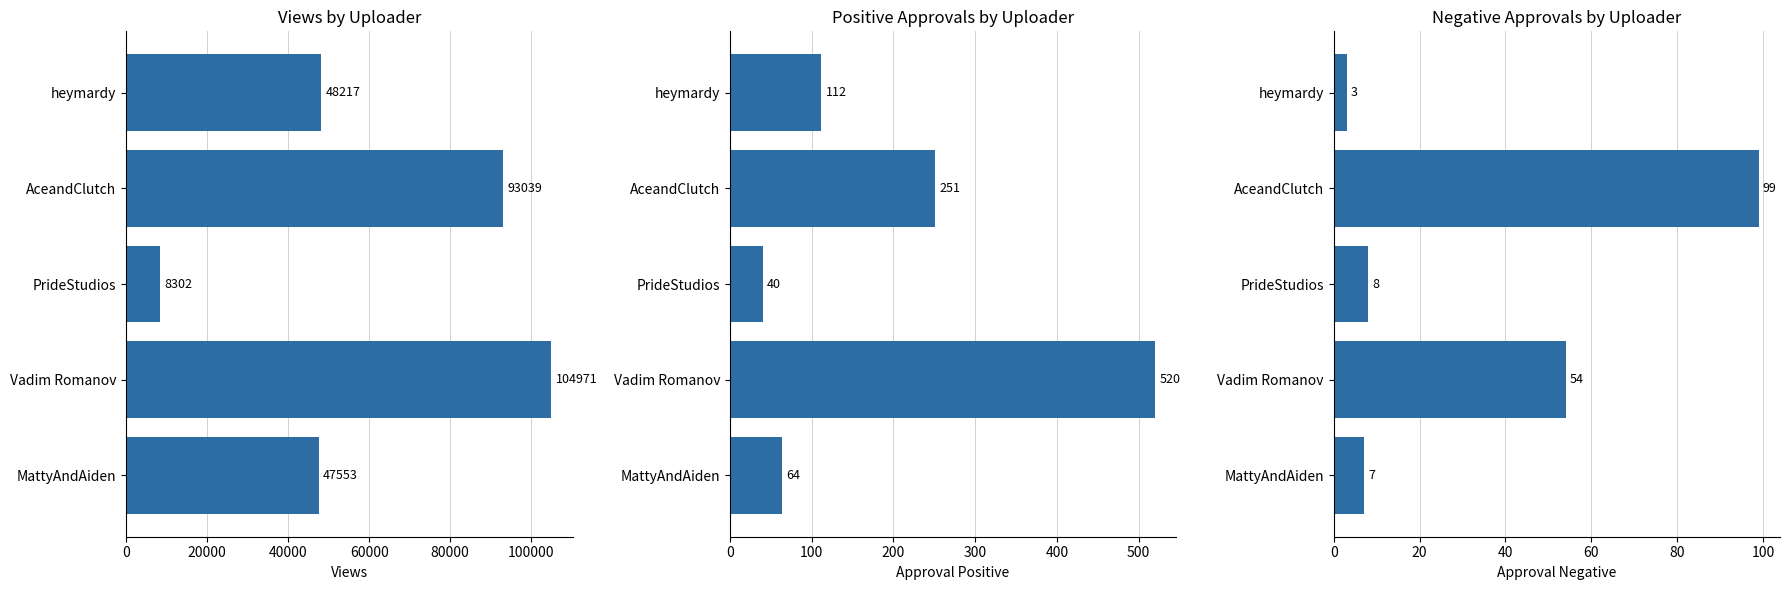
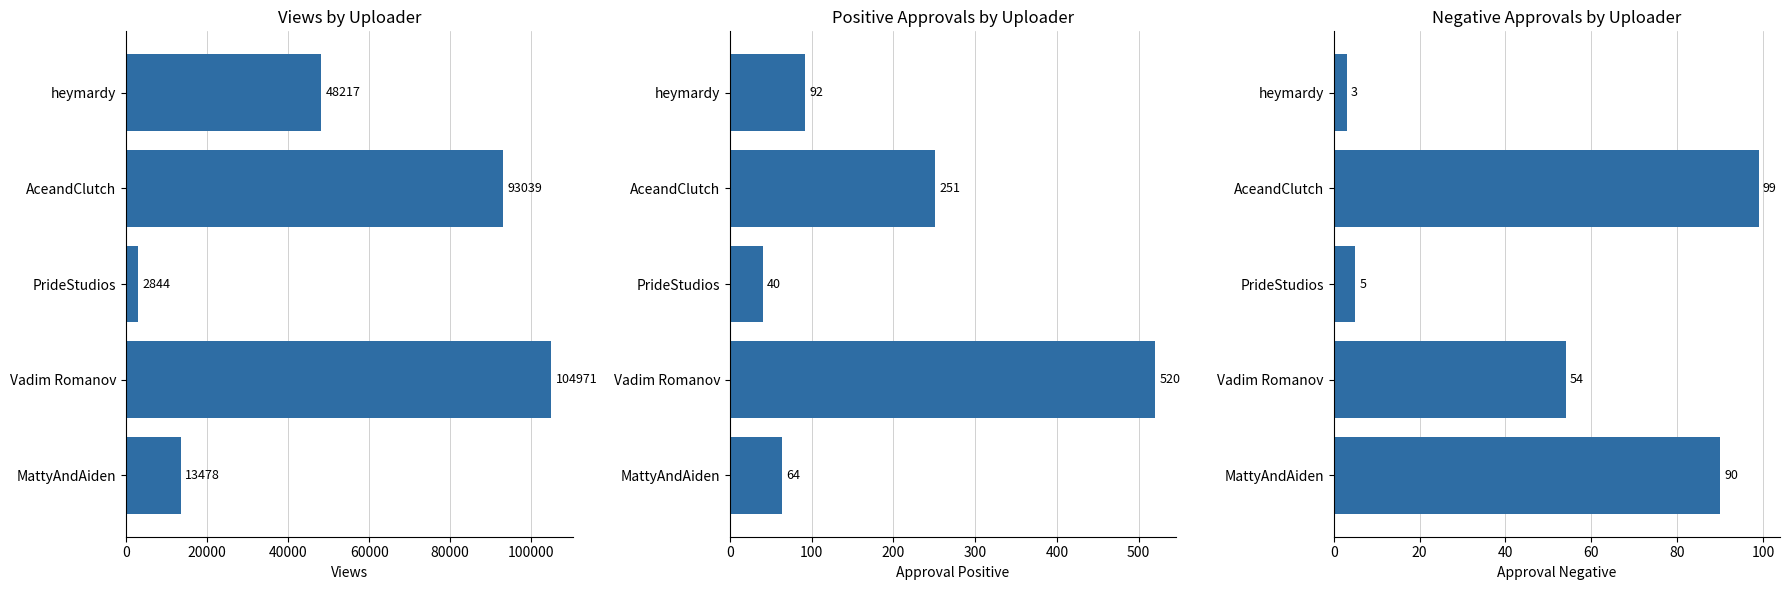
Views by Uploader, PrideStudios: 8302 -> 2844
Views by Uploader, MattyAndAiden: 47553 -> 13478
Positive Approvals by Uploader, heymardy: 112 -> 92
Negative Approvals by Uploader, PrideStudios: 8 -> 5
Negative Approvals by Uploader, MattyAndAiden: 7 -> 90
